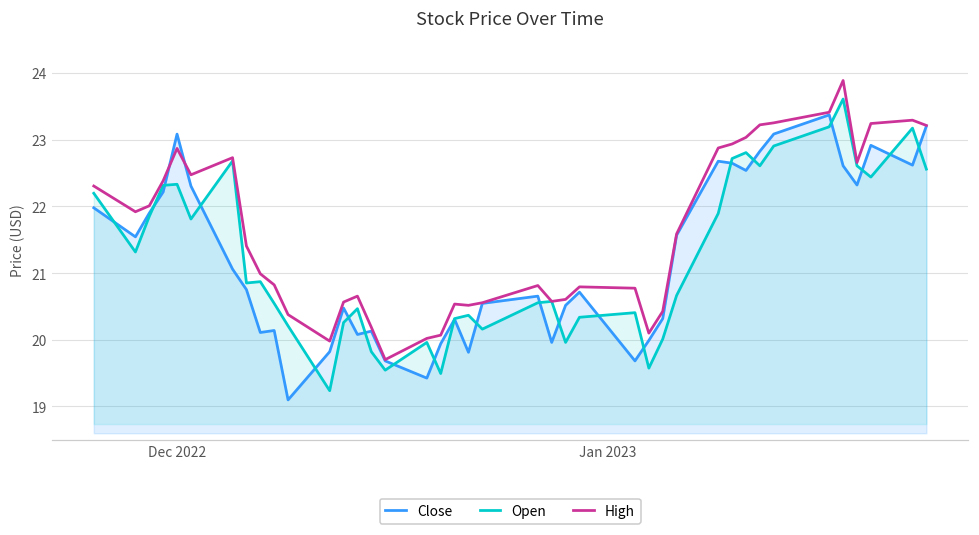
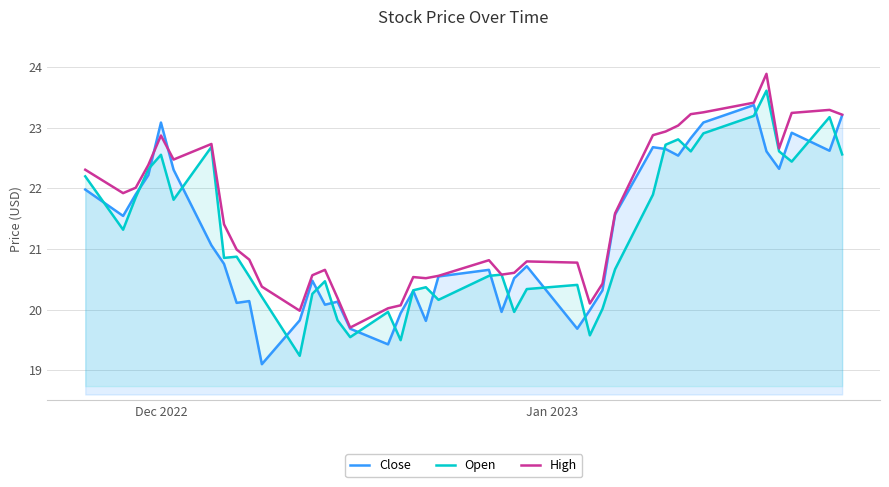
Open, Dec 2022: 22.3 -> 22.6
